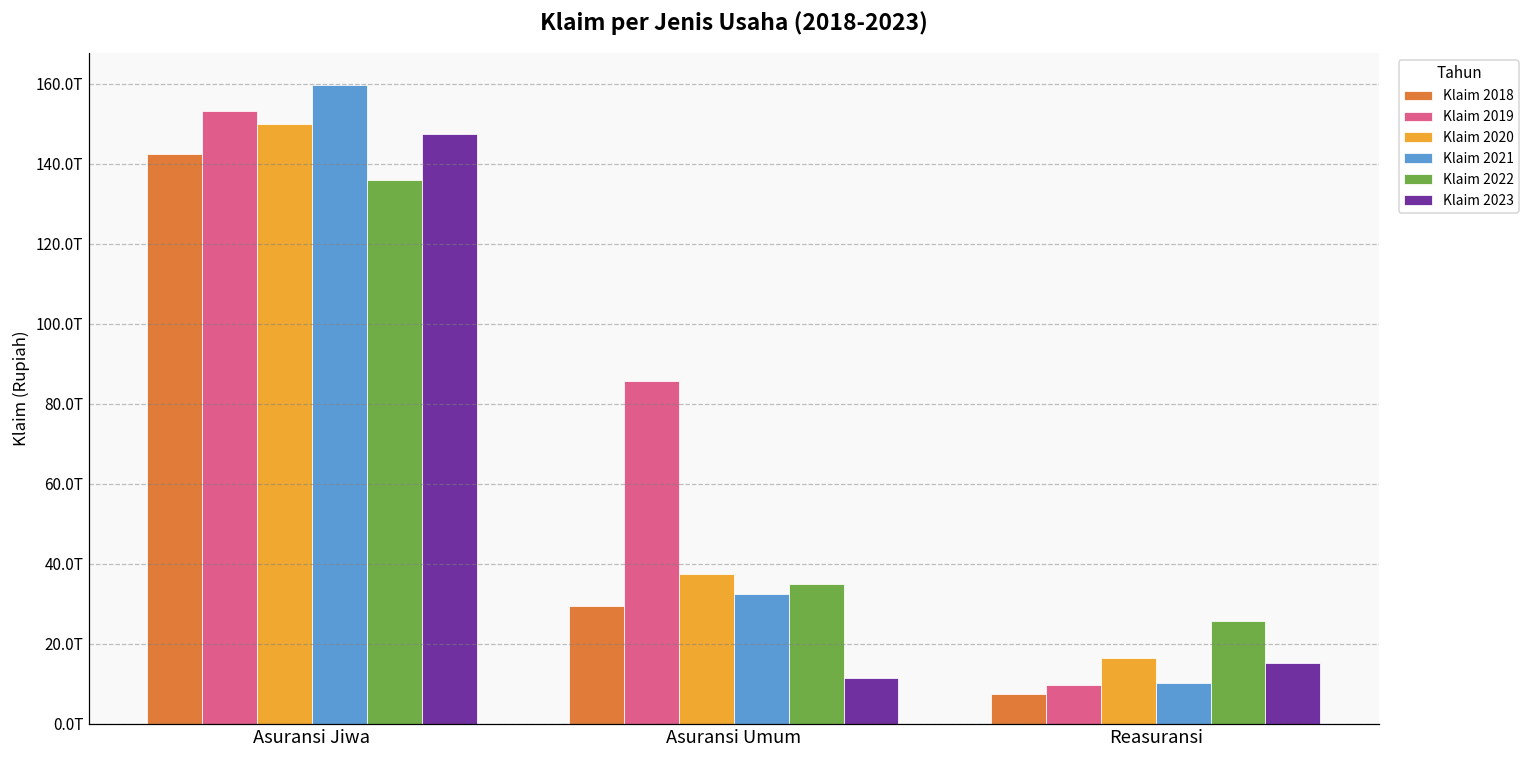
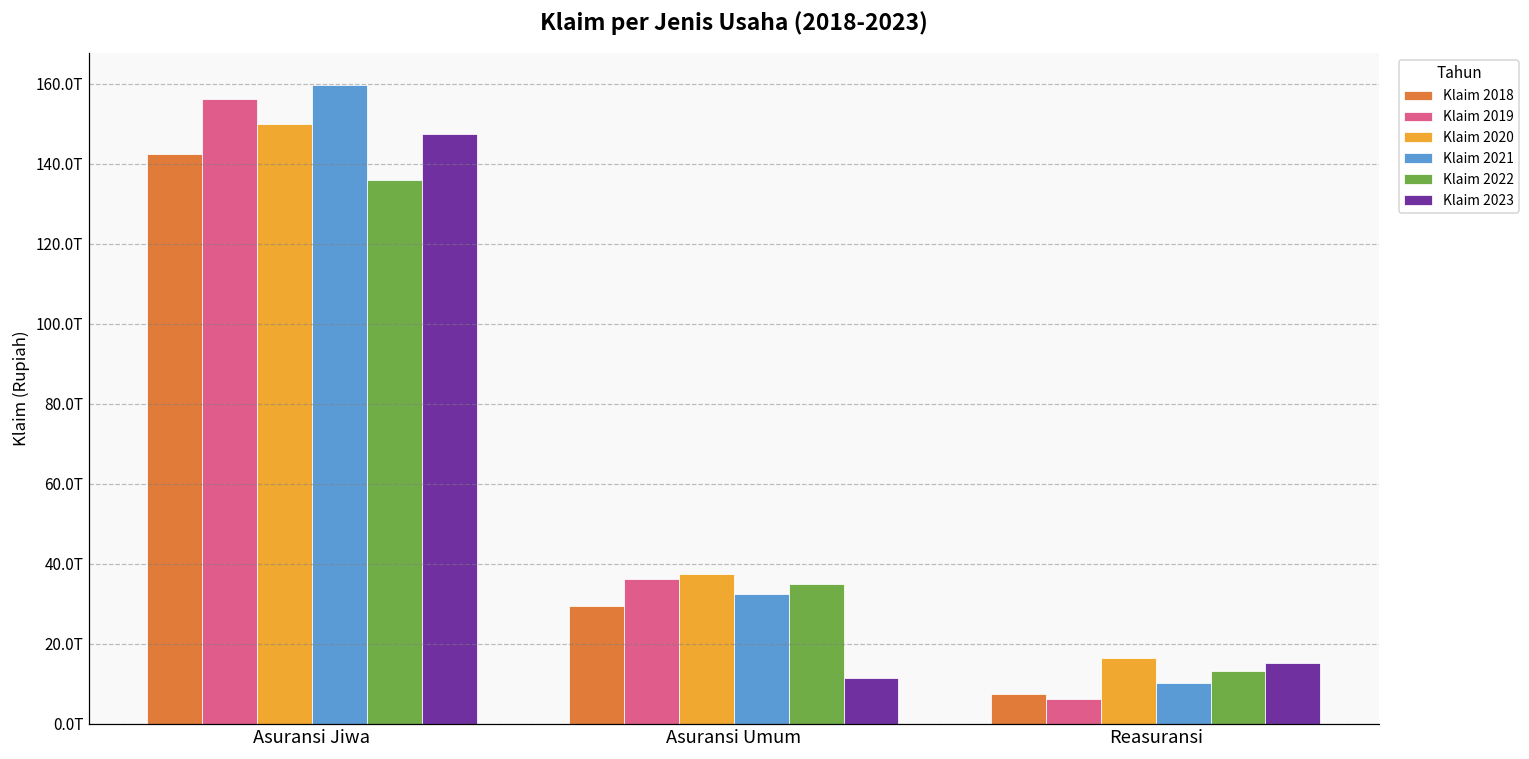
Klaim 2019, Asuransi Jiwa: 153T -> 156T
Klaim 2019, Asuransi Umum: 86T -> 36T
Klaim 2019, Reasuransi: 10T -> 6T
Klaim 2022, Reasuransi: 26T -> 13T
